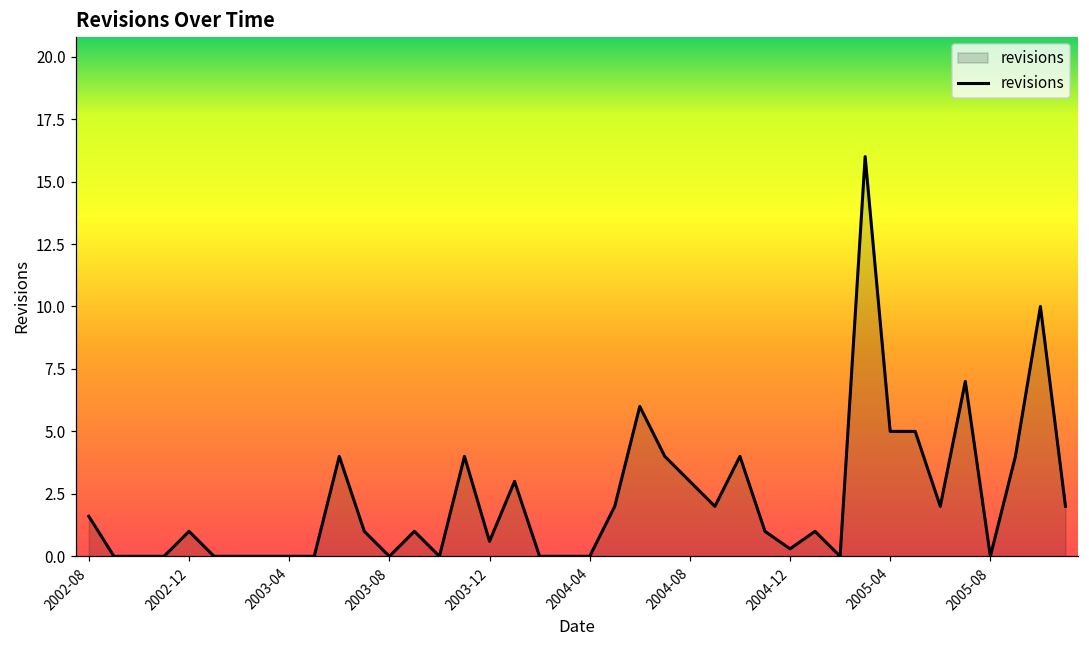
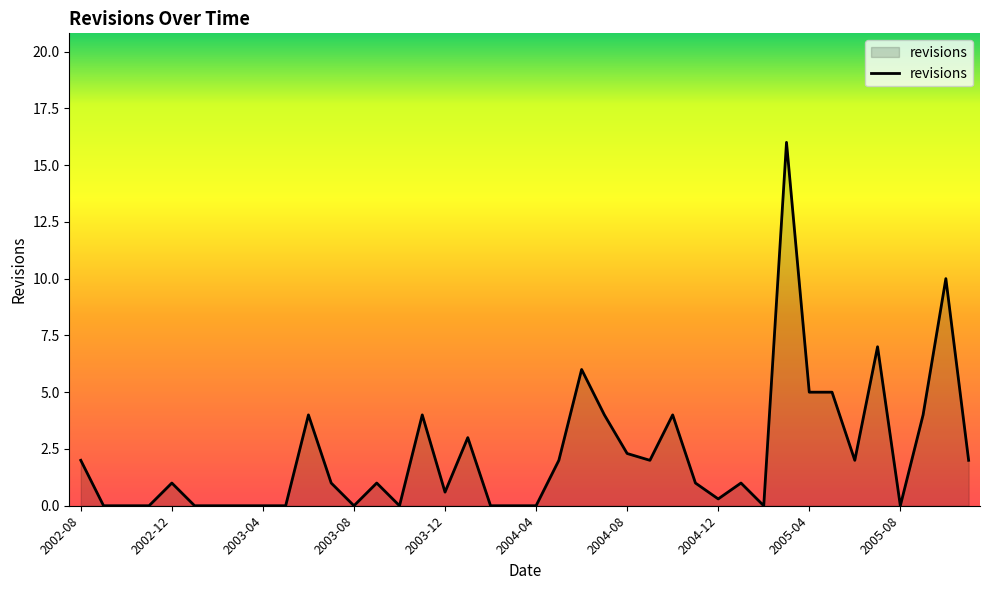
2002-08: 1.6 -> 2.0
2004-08: 3.0 -> 2.3
